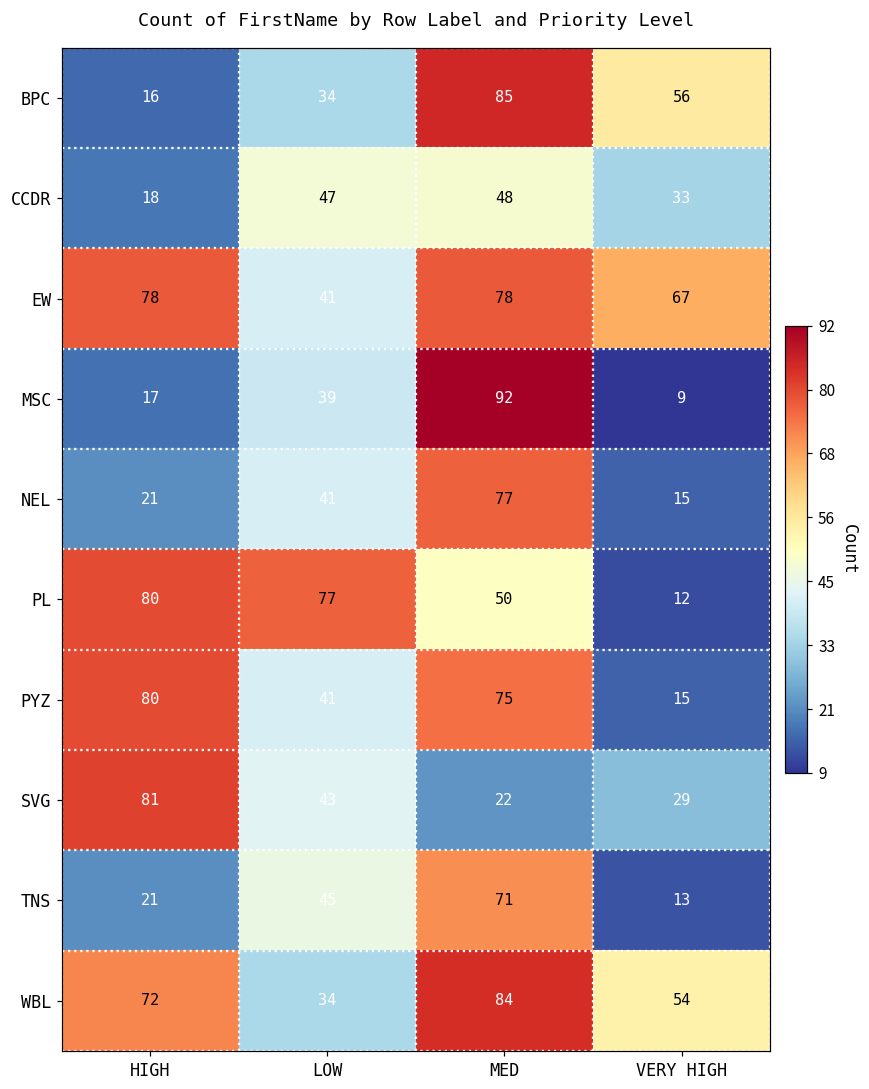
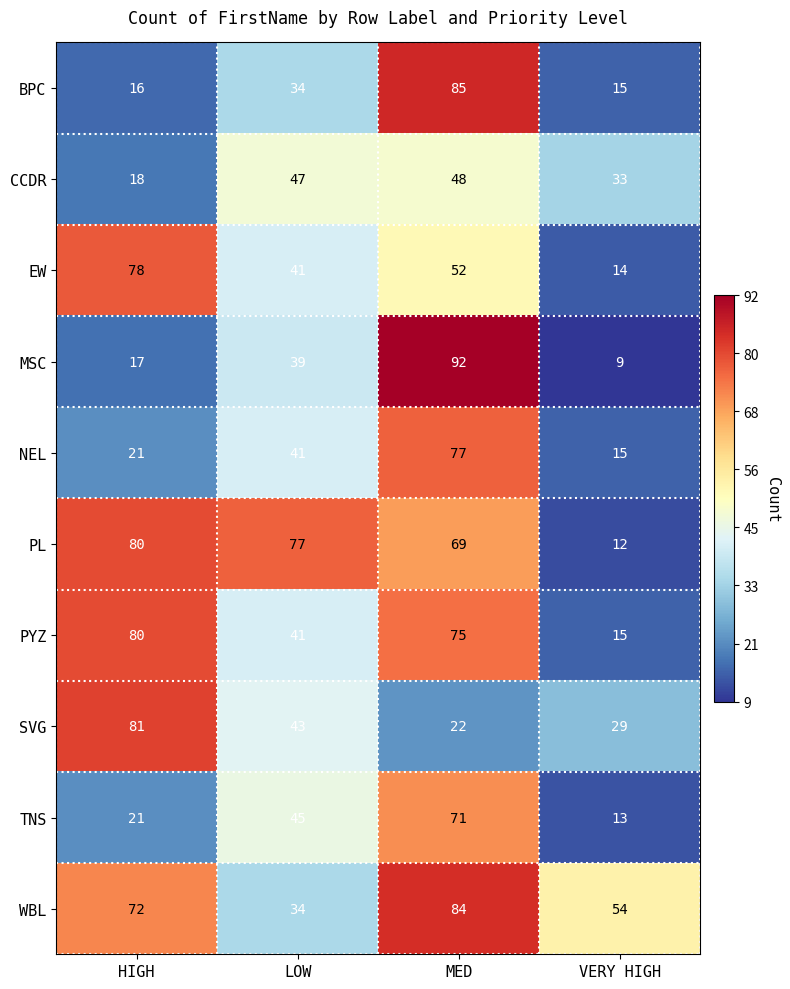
BPC, VERY HIGH: 56 -> 15
EW, MED: 78 -> 52
EW, VERY HIGH: 67 -> 14
PL, MED: 50 -> 69
